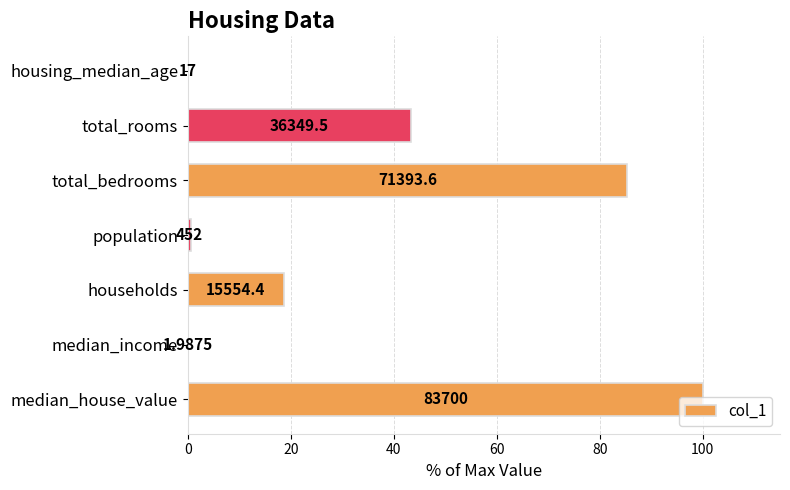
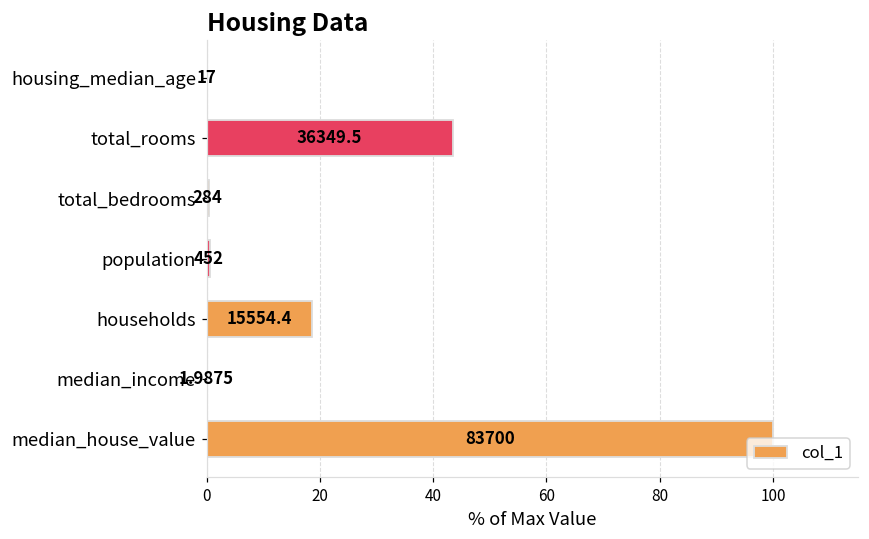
total_bedrooms: 71393.6 -> 284
